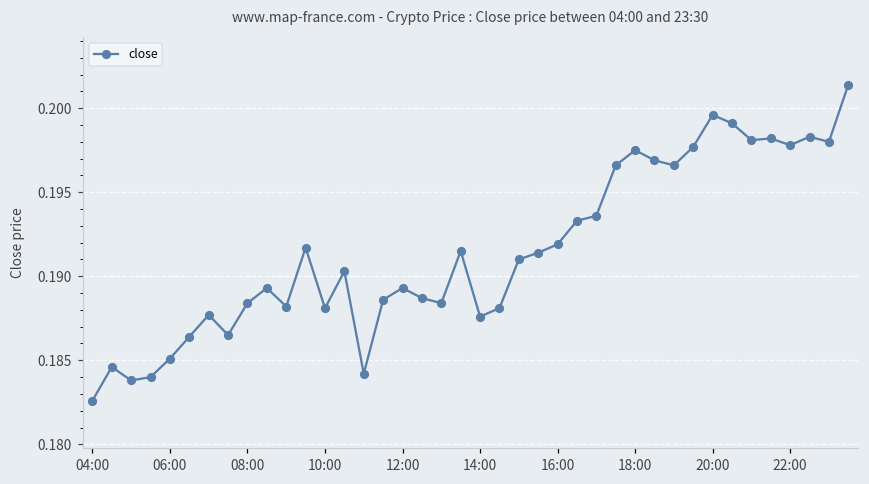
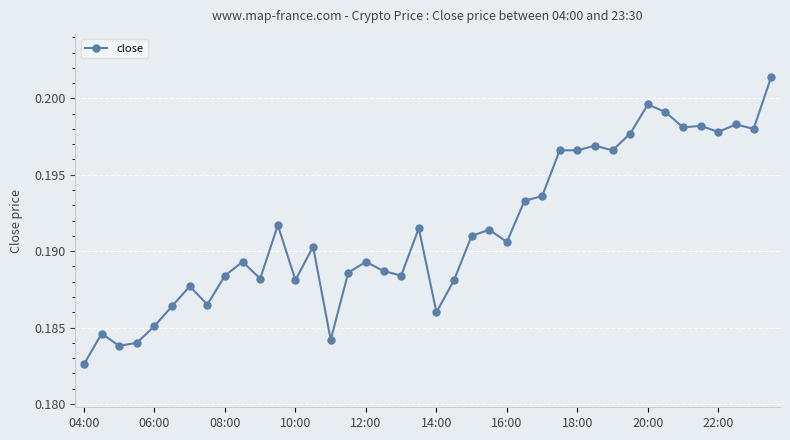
14:00: 0.1876 -> 0.1860
16:00: 0.1919 -> 0.1906
18:00: 0.1975 -> 0.1966
